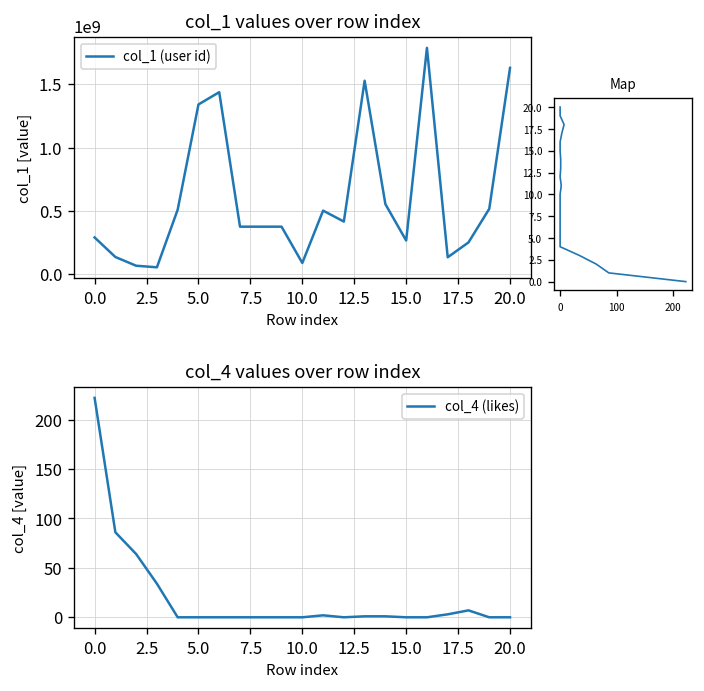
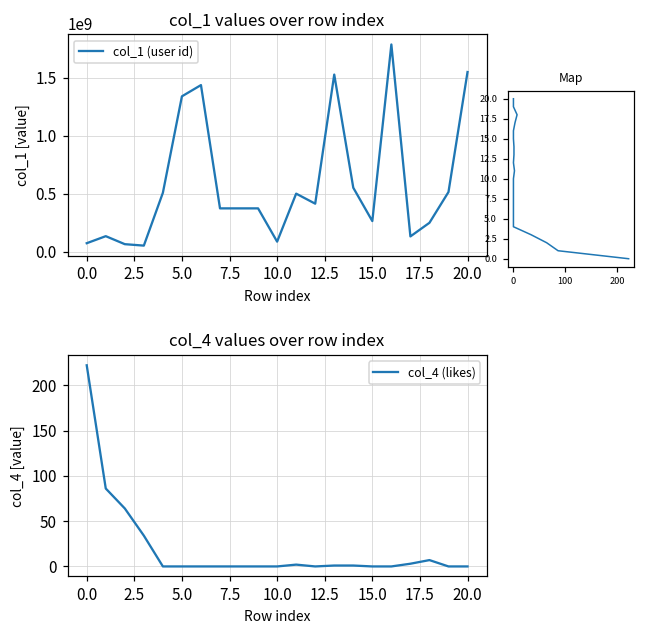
col_1 values over row index, 0.0: 290000000 -> 70000000
col_1 values over row index, 20.0: 1630000000 -> 1550000000
